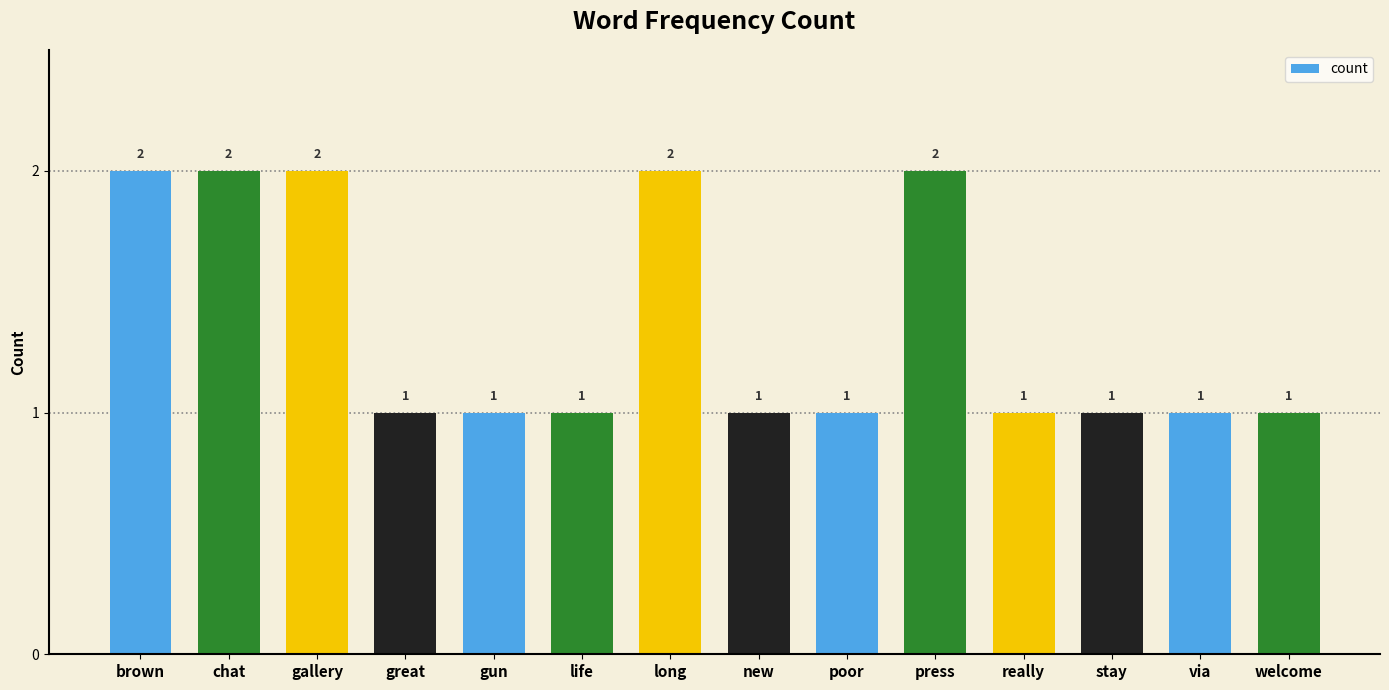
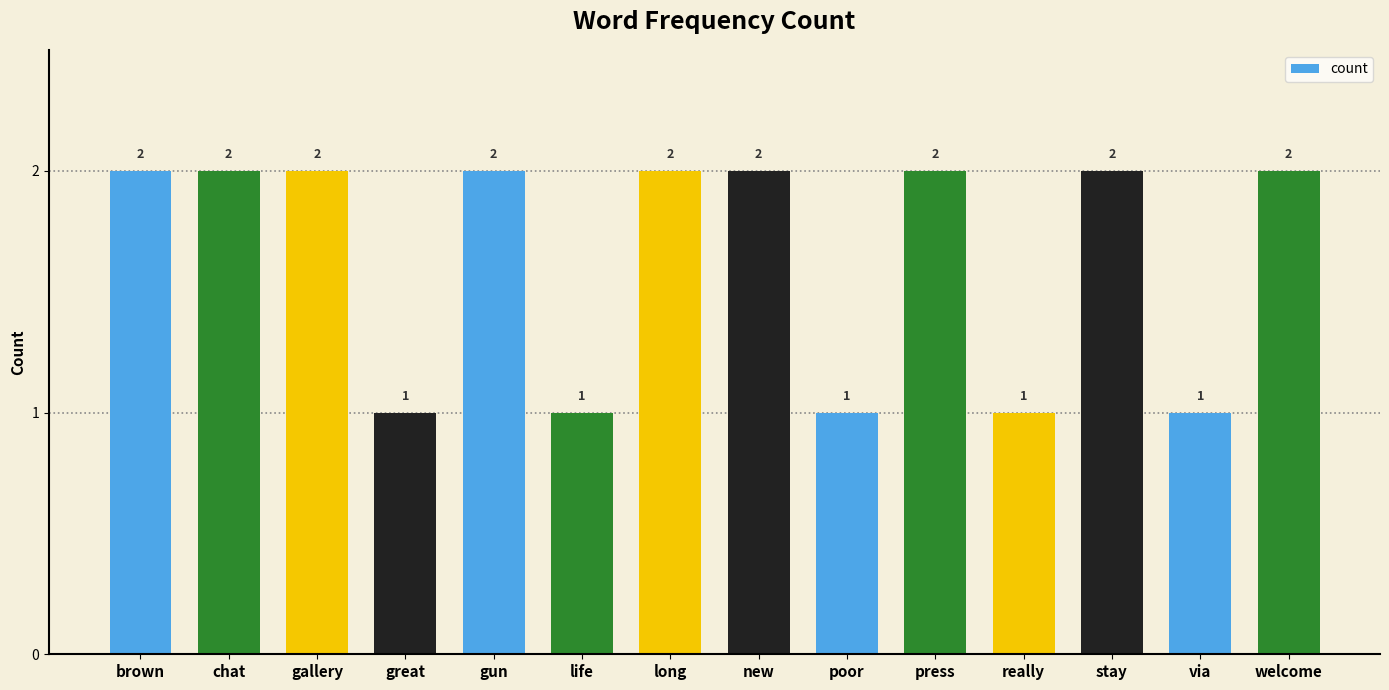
gun: 1 -> 2
new: 1 -> 2
stay: 1 -> 2
welcome: 1 -> 2
